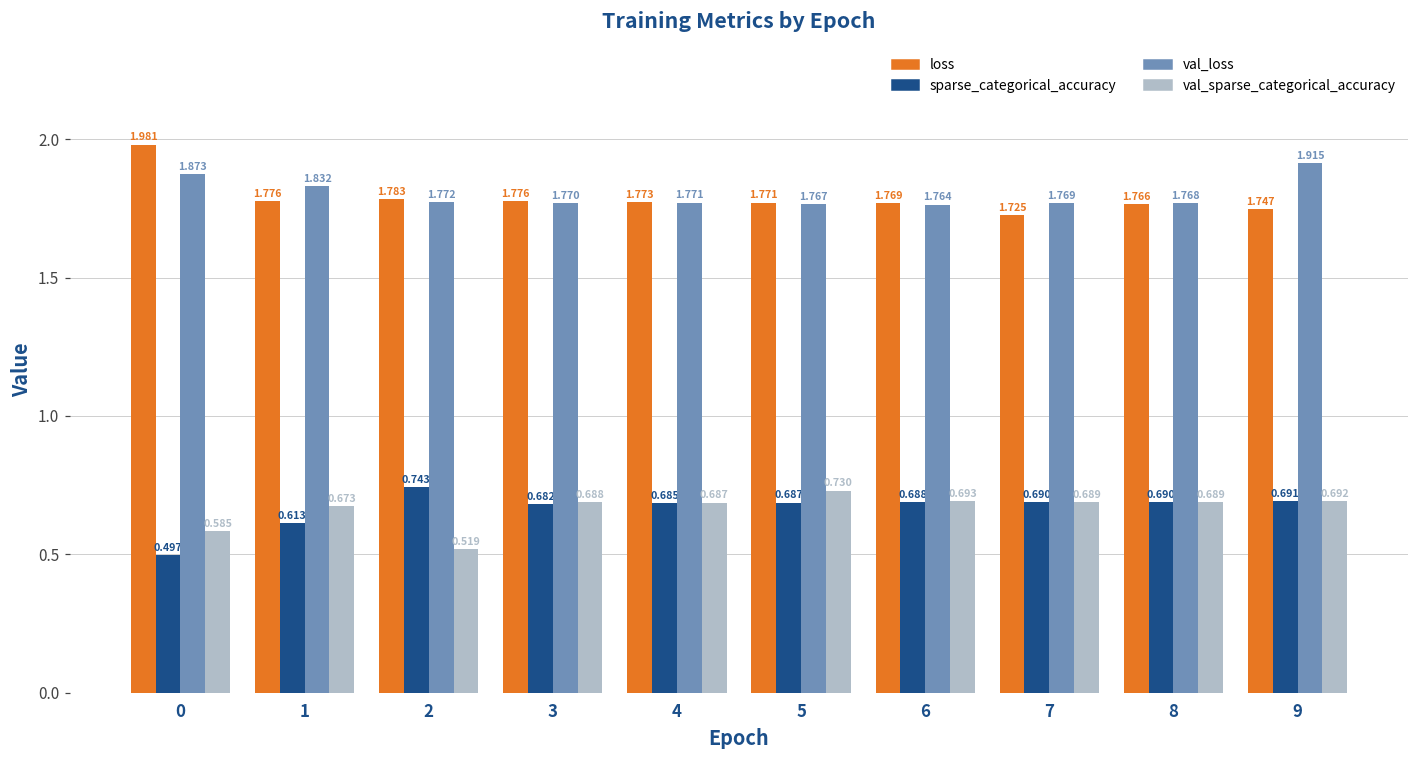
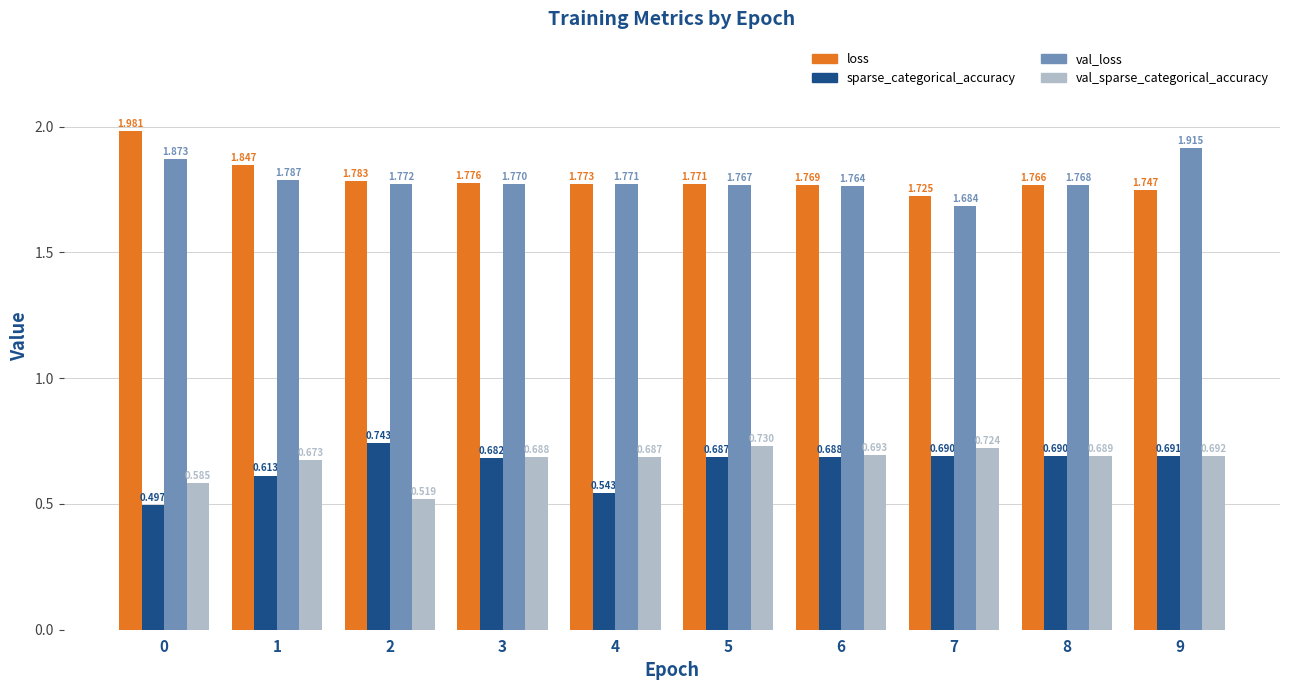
loss, 1: 1.776 -> 1.847
val_loss, 1: 1.832 -> 1.787
sparse_categorical_accuracy, 4: 0.685 -> 0.543
val_loss, 7: 1.769 -> 1.684
val_sparse_categorical_accuracy, 7: 0.689 -> 0.724
